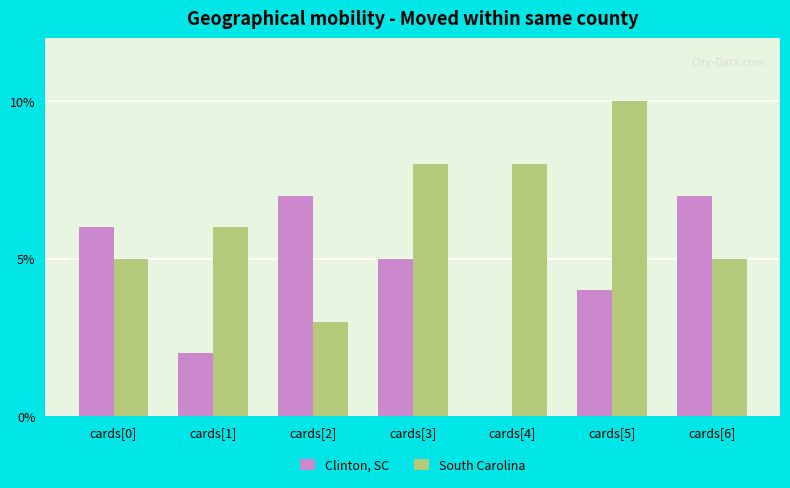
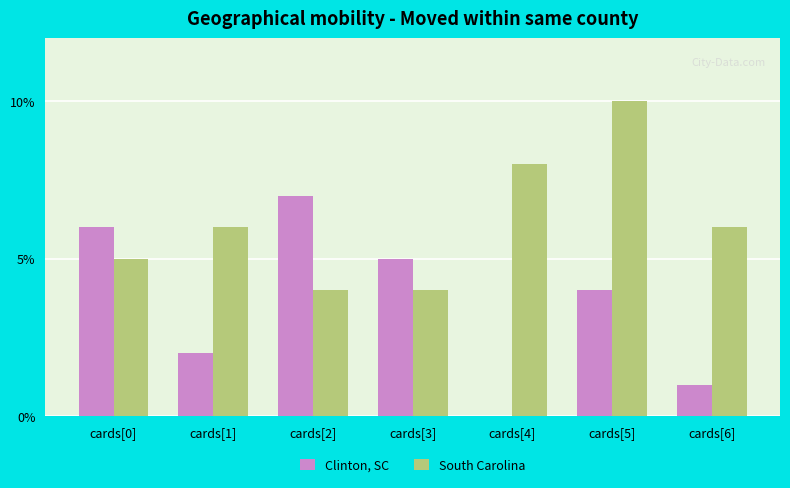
South Carolina, cards[2]: 3% -> 4%
South Carolina, cards[3]: 8% -> 4%
Clinton, SC, cards[6]: 7% -> 1%
South Carolina, cards[6]: 5% -> 6%
